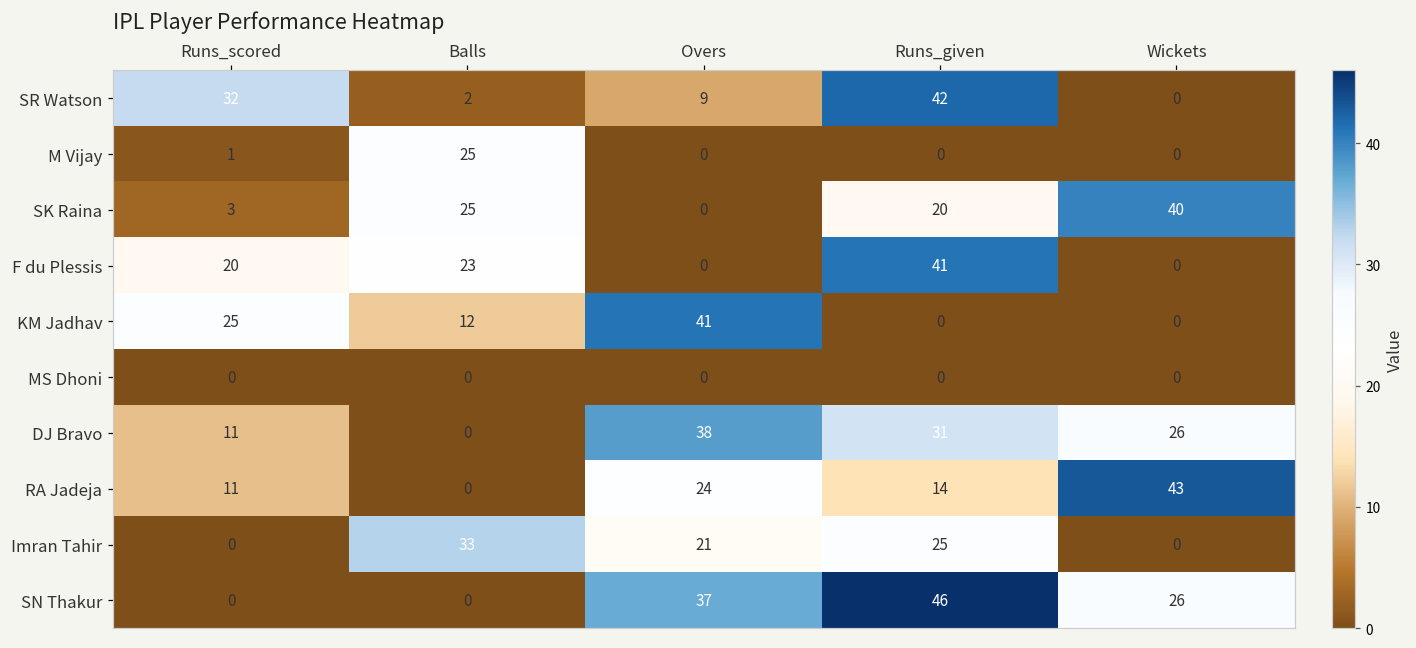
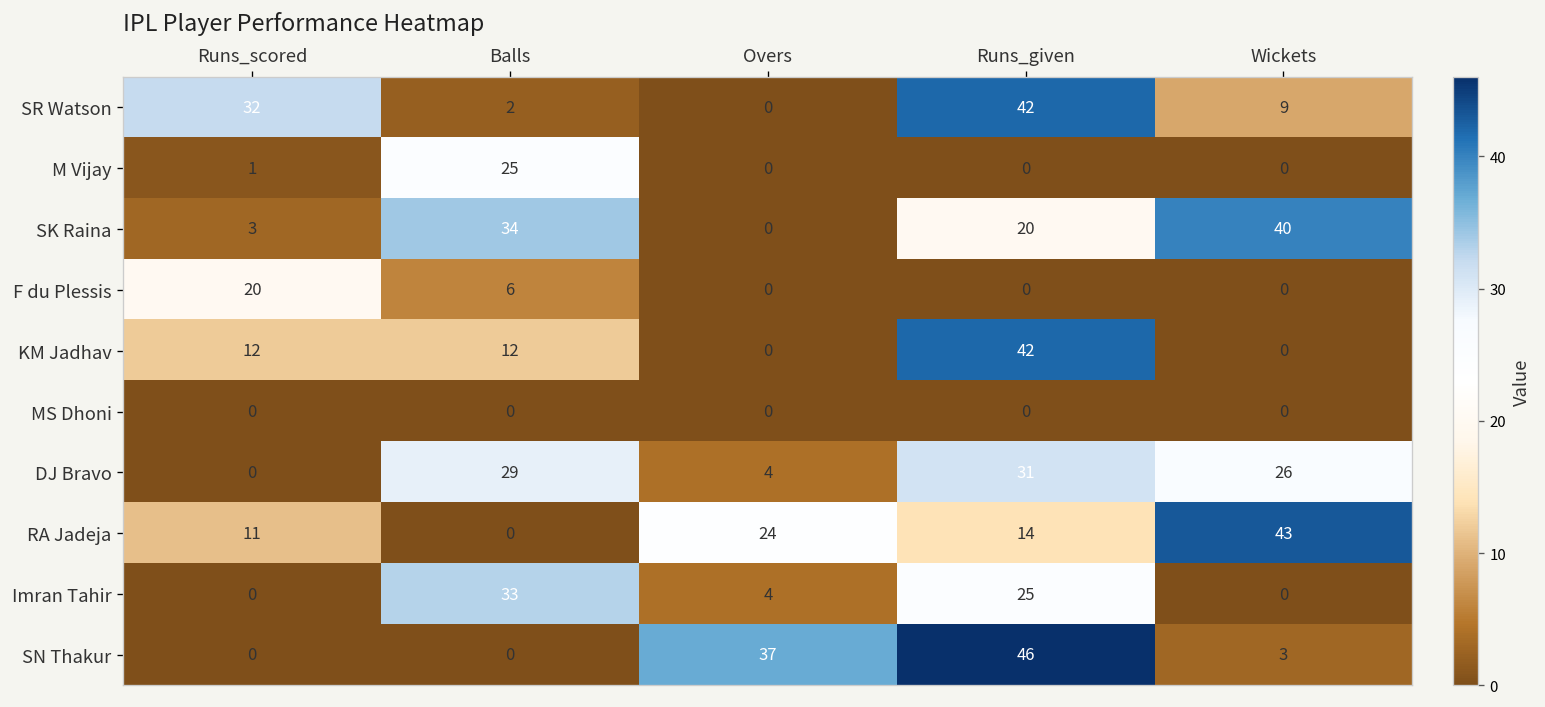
SR Watson, Overs: 9 -> 0
SR Watson, Wickets: 0 -> 9
SK Raina, Balls: 25 -> 34
F du Plessis, Balls: 23 -> 6
F du Plessis, Runs_given: 41 -> 0
KM Jadhav, Runs_scored: 25 -> 12
KM Jadhav, Overs: 41 -> 0
KM Jadhav, Runs_given: 0 -> 42
DJ Bravo, Runs_scored: 11 -> 0
DJ Bravo, Balls: 0 -> 29
DJ Bravo, Overs: 38 -> 4
Imran Tahir, Overs: 21 -> 4
SN Thakur, Wickets: 26 -> 3
